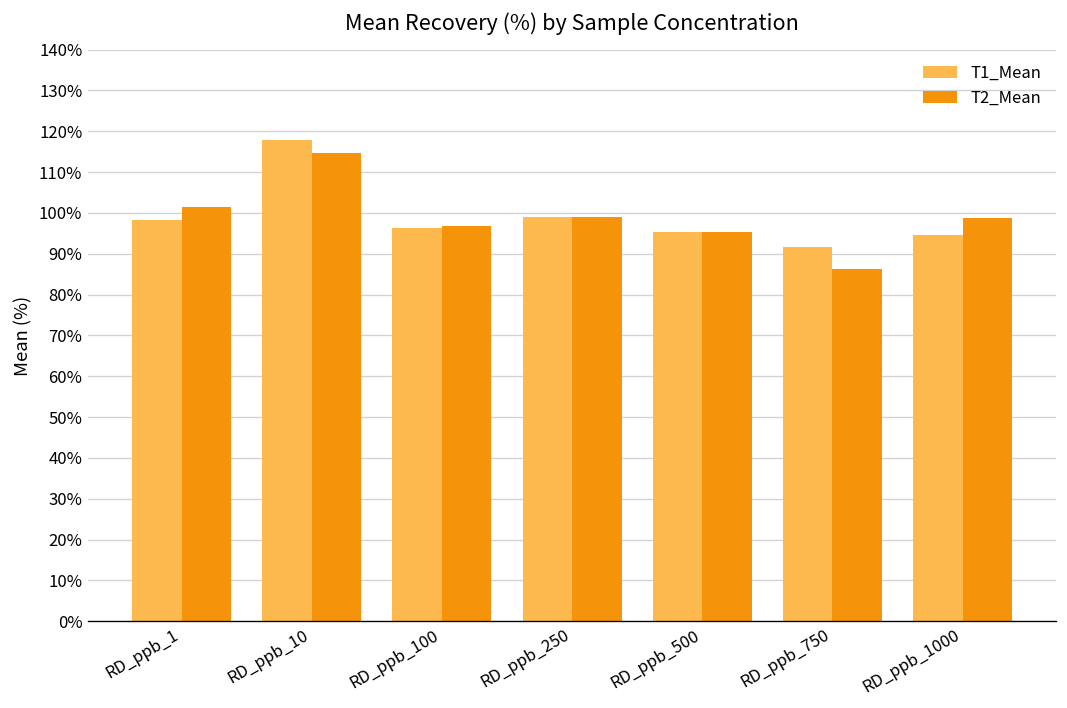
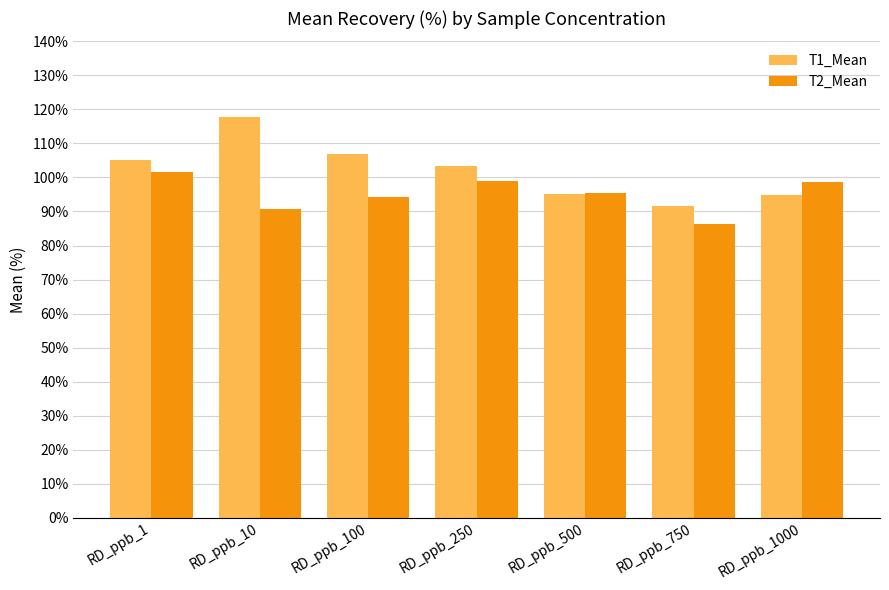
T1_Mean, RD_ppb_1: 98% -> 105%
T2_Mean, RD_ppb_10: 115% -> 91%
T1_Mean, RD_ppb_100: 96% -> 107%
T2_Mean, RD_ppb_100: 97% -> 94%
T1_Mean, RD_ppb_250: 99% -> 103%
